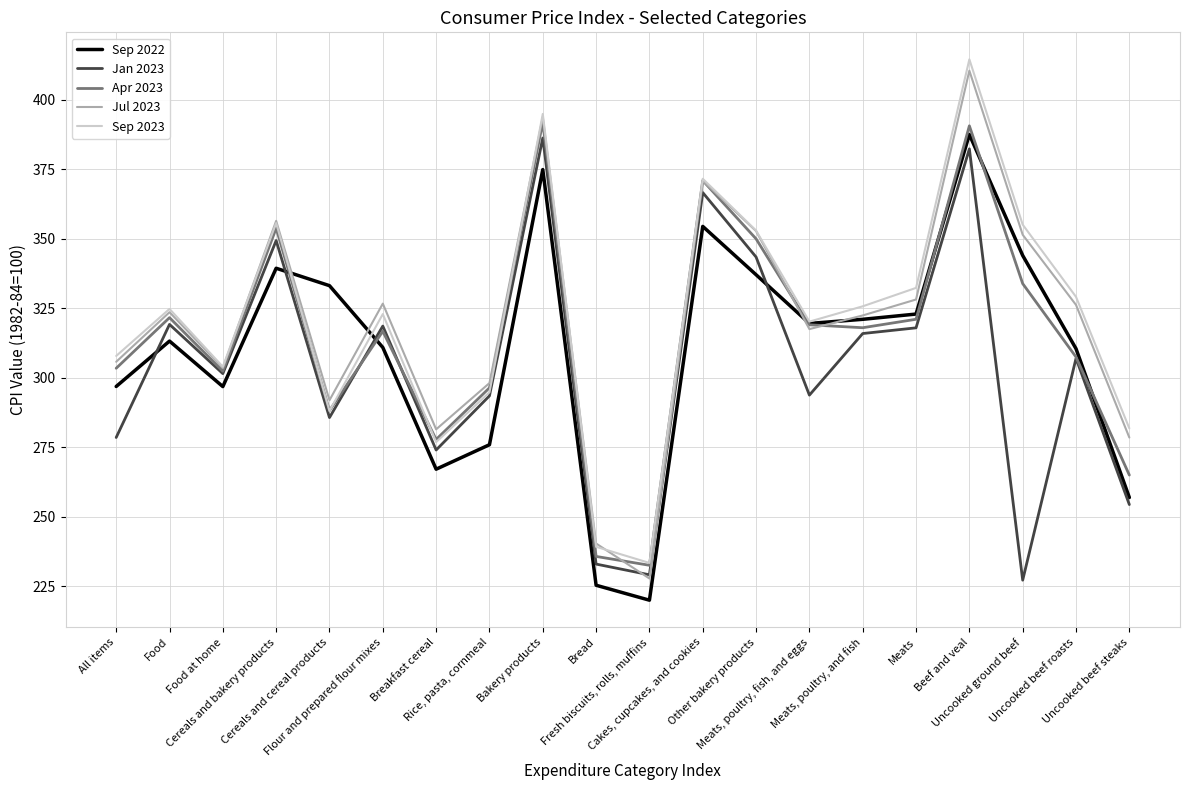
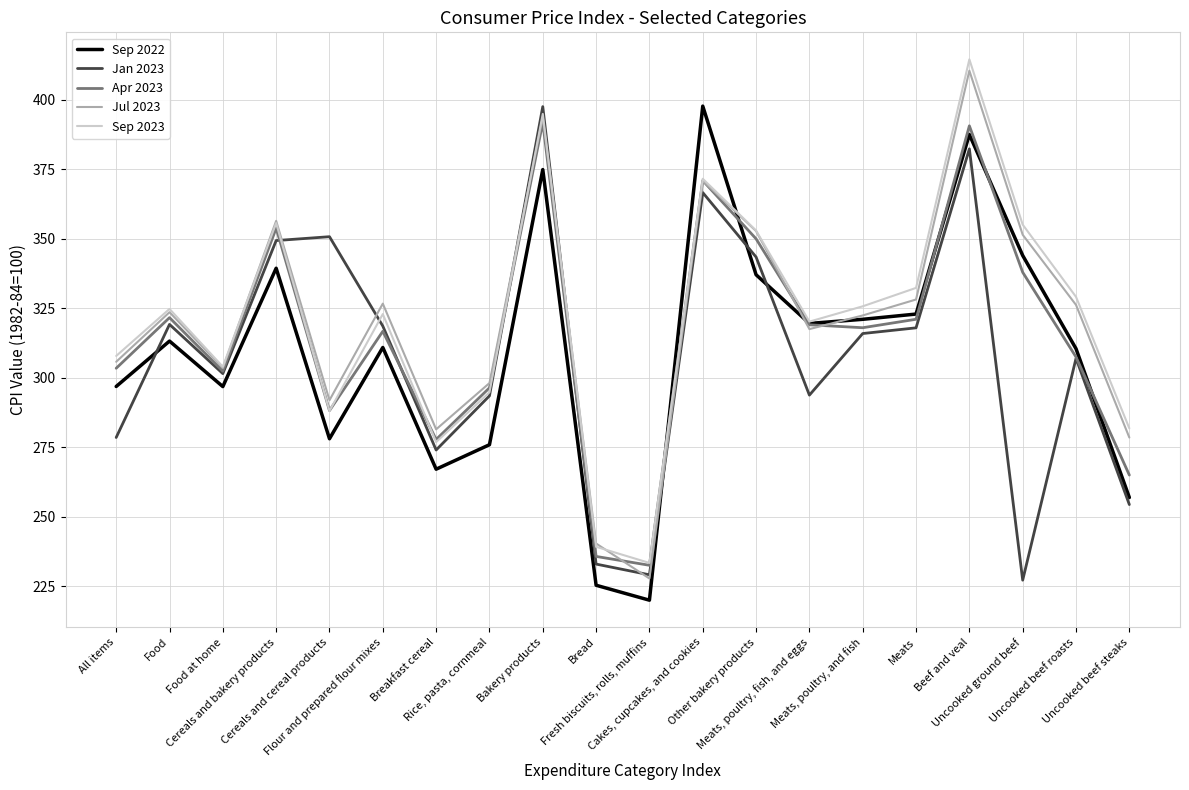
Sep 2022, Cereals and cereal products: 333 -> 278
Jan 2023, Cereals and cereal products: 286 -> 351
Jan 2023, Bakery products: 386 -> 397
Sep 2022, Cakes, cupcakes, and cookies: 354 -> 398
Apr 2023, Uncooked ground beef: 334 -> 338
